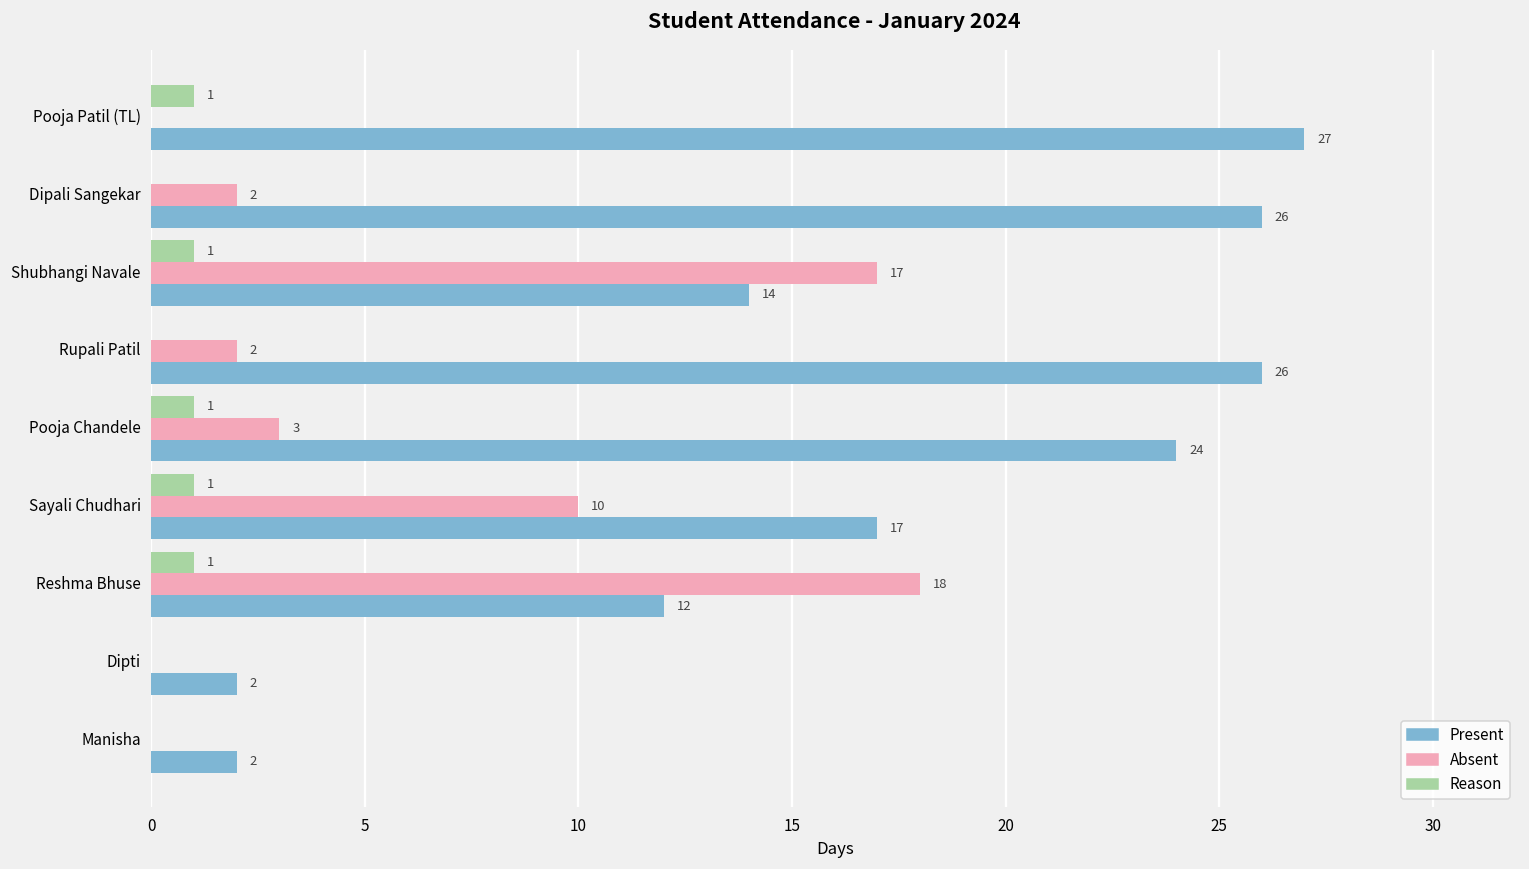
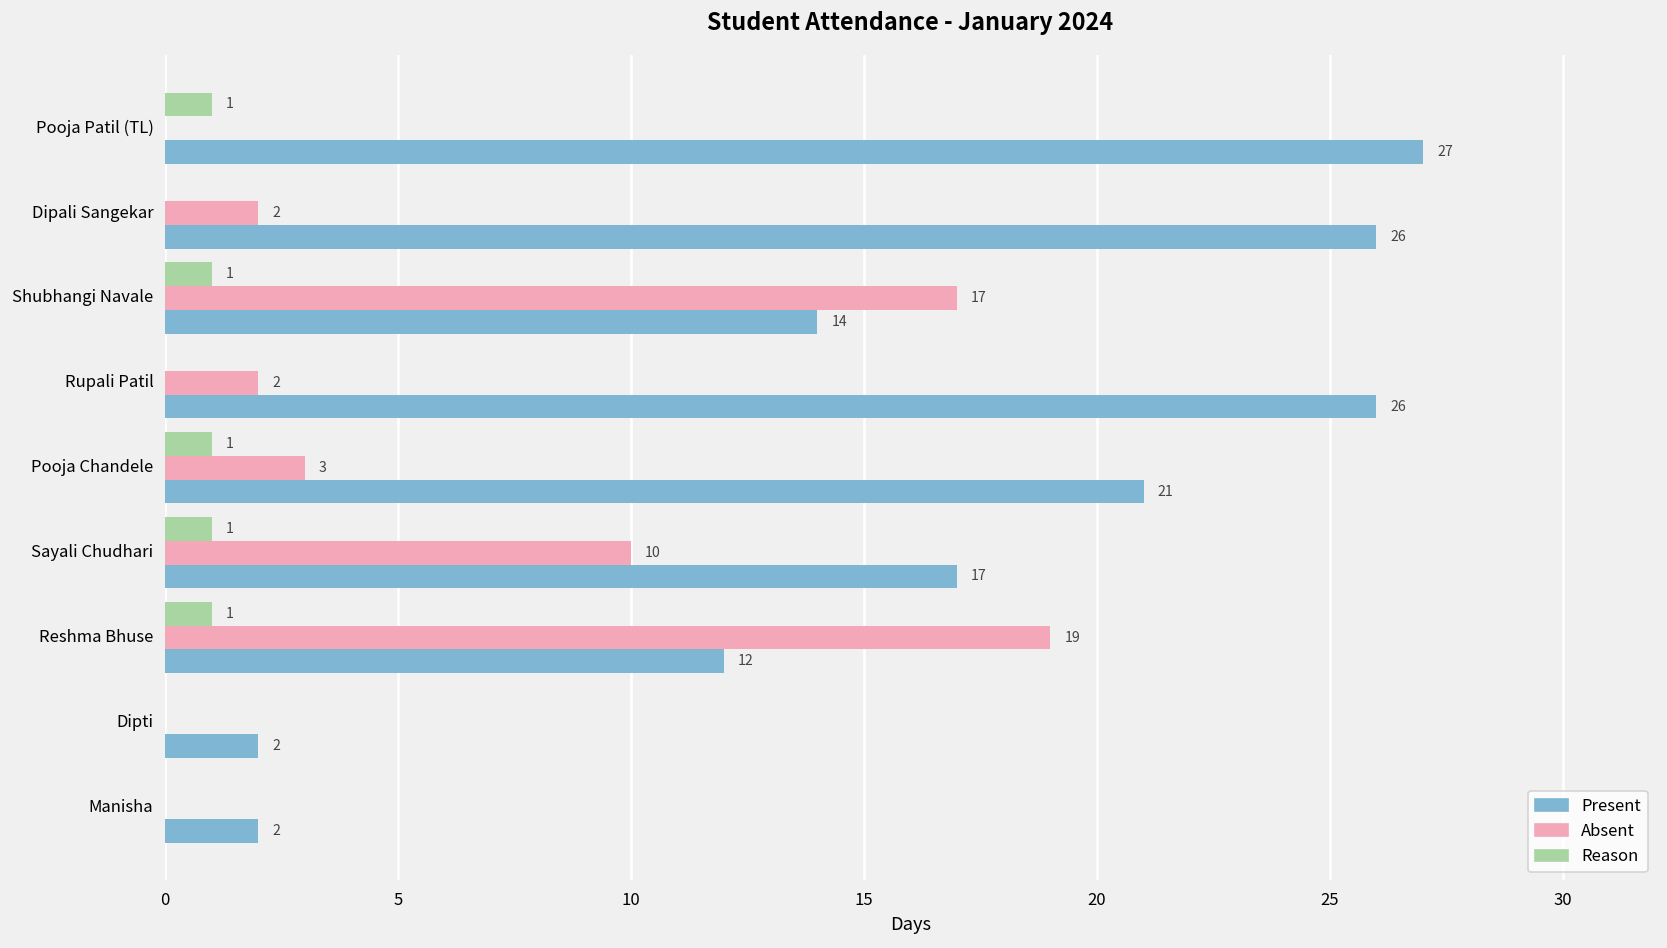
Present, Pooja Chandele: 24 -> 21
Absent, Reshma Bhuse: 18 -> 19
